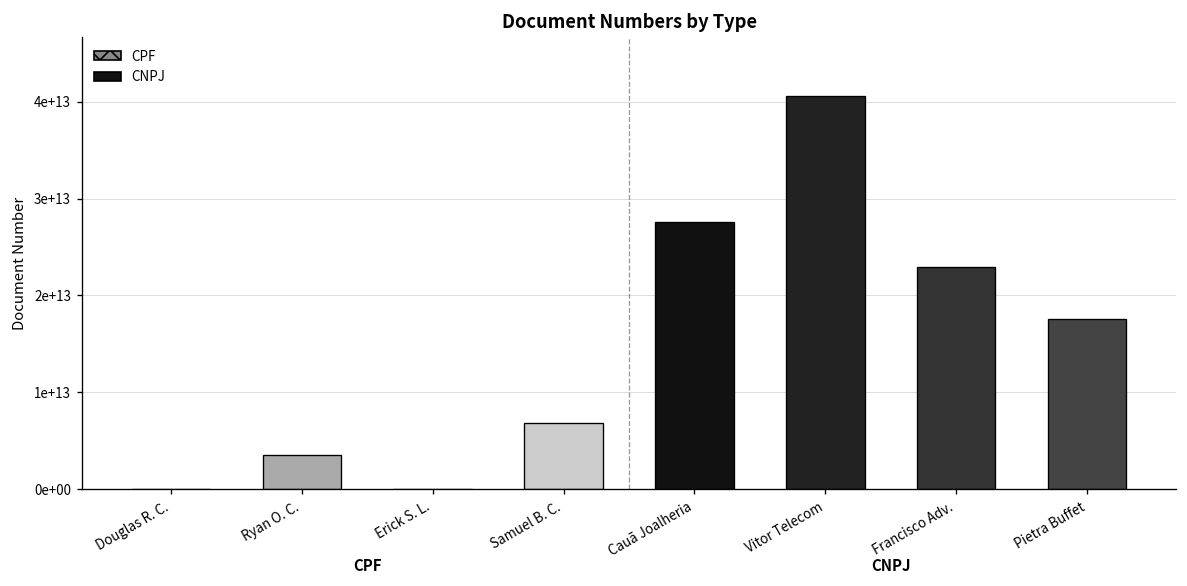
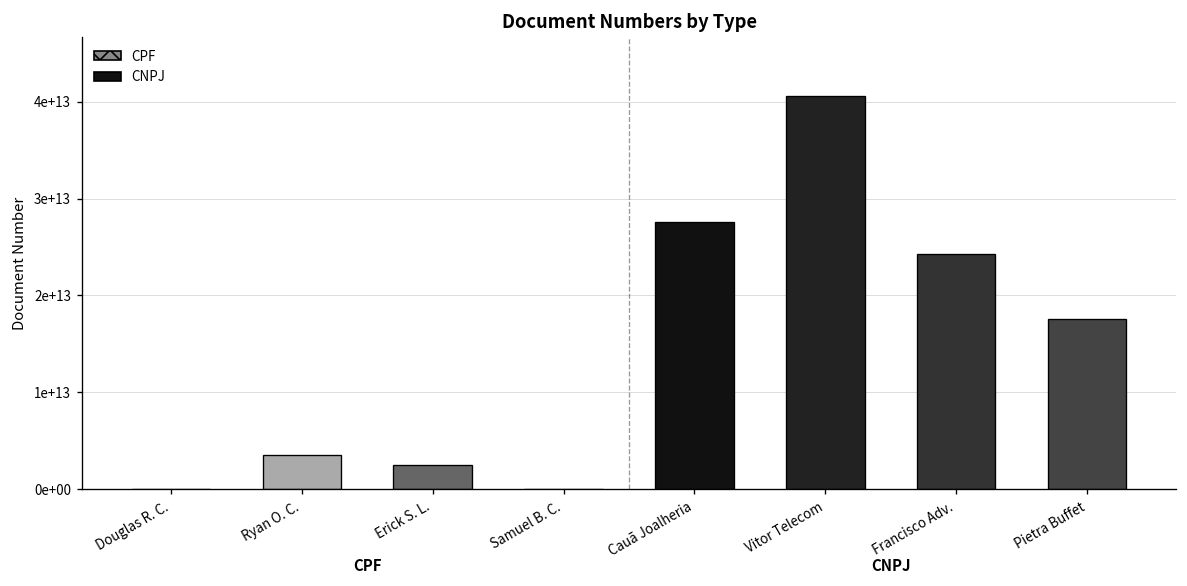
Erick S. L.: 0 -> 2000000000000
Samuel B. C.: 7000000000000 -> 0
Francisco Adv.: 23000000000000 -> 24000000000000
